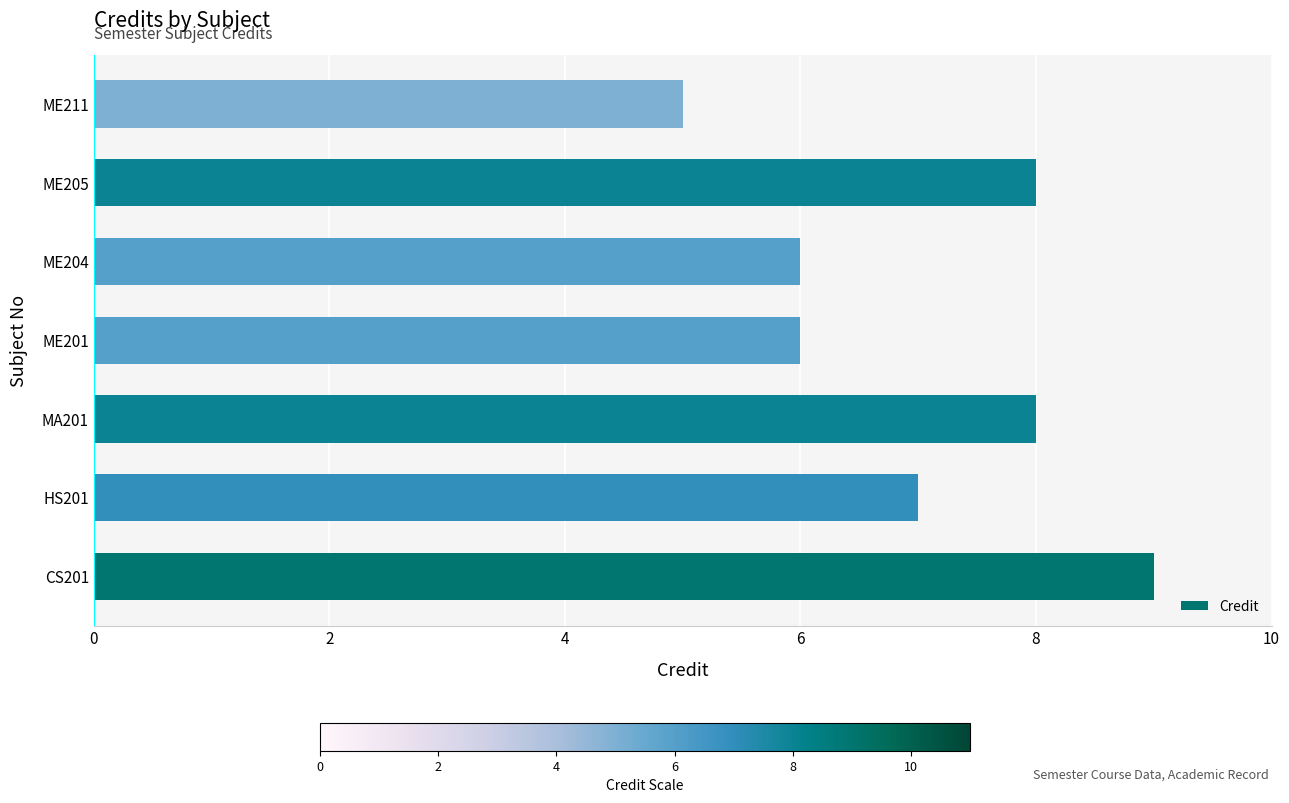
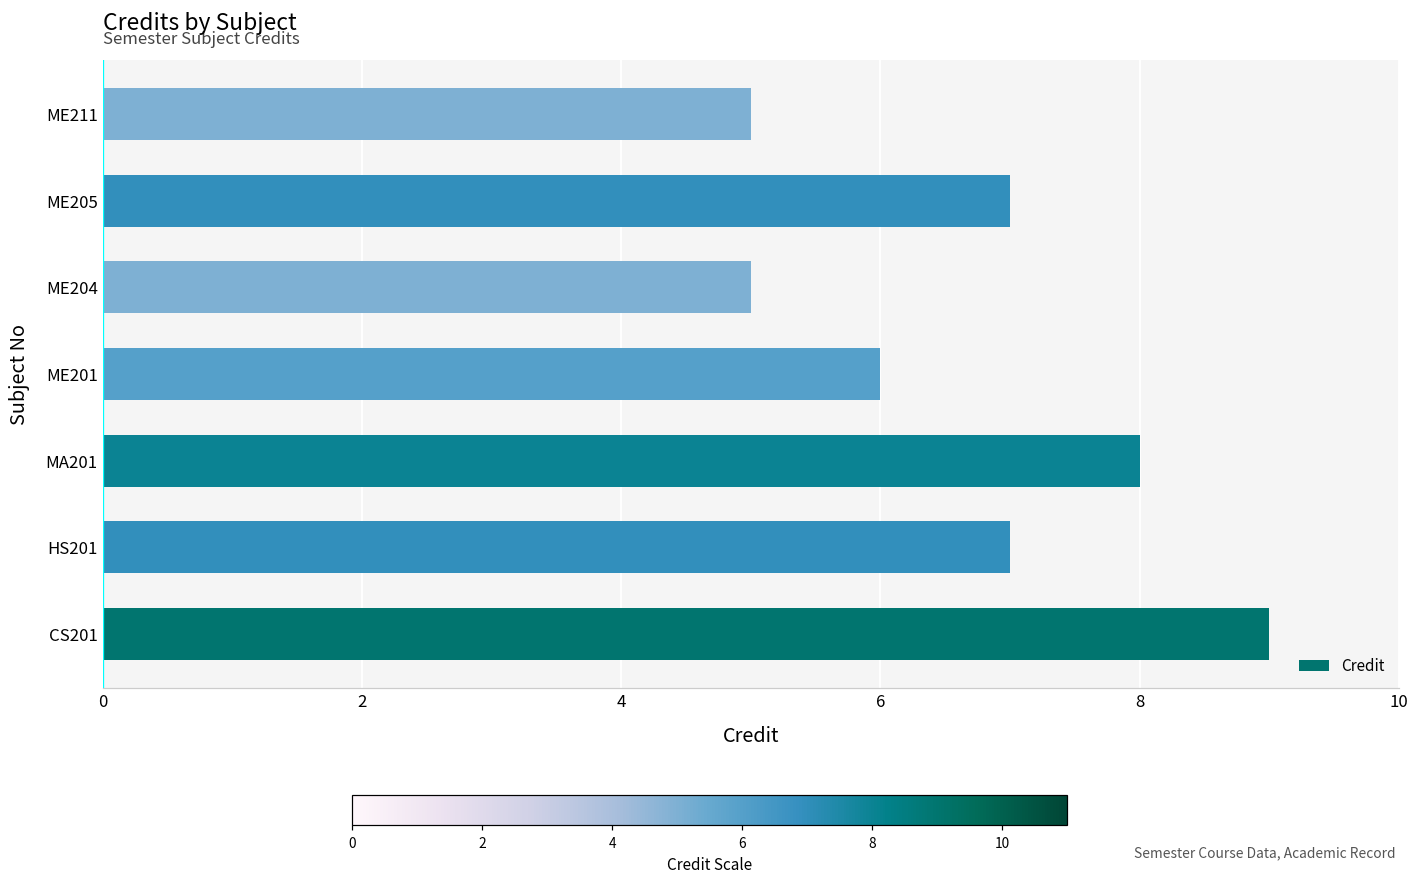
ME205: 8 -> 7
ME204: 6 -> 5
